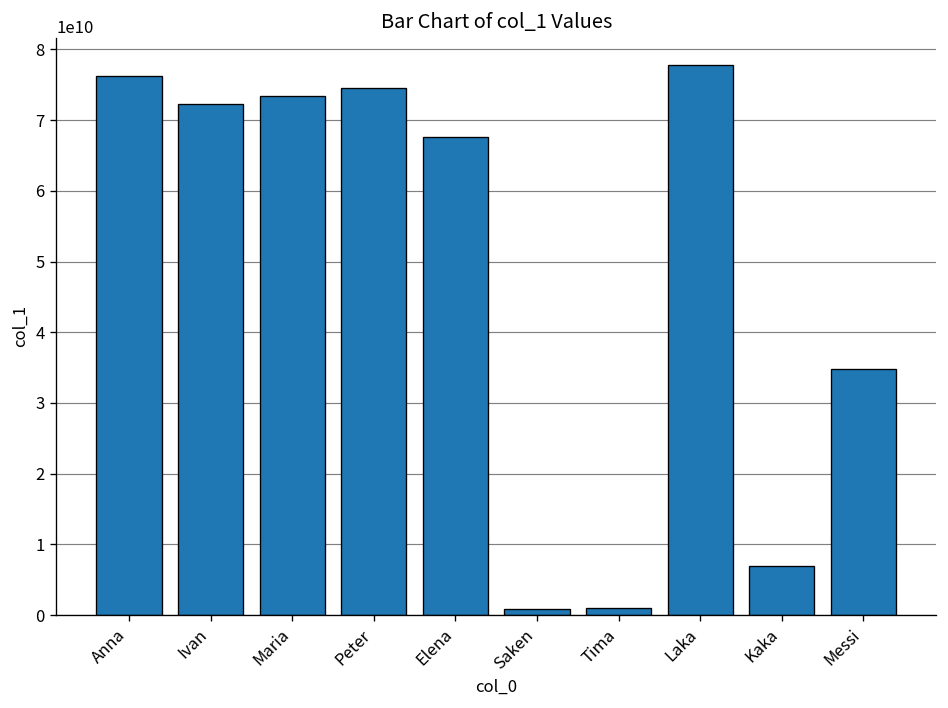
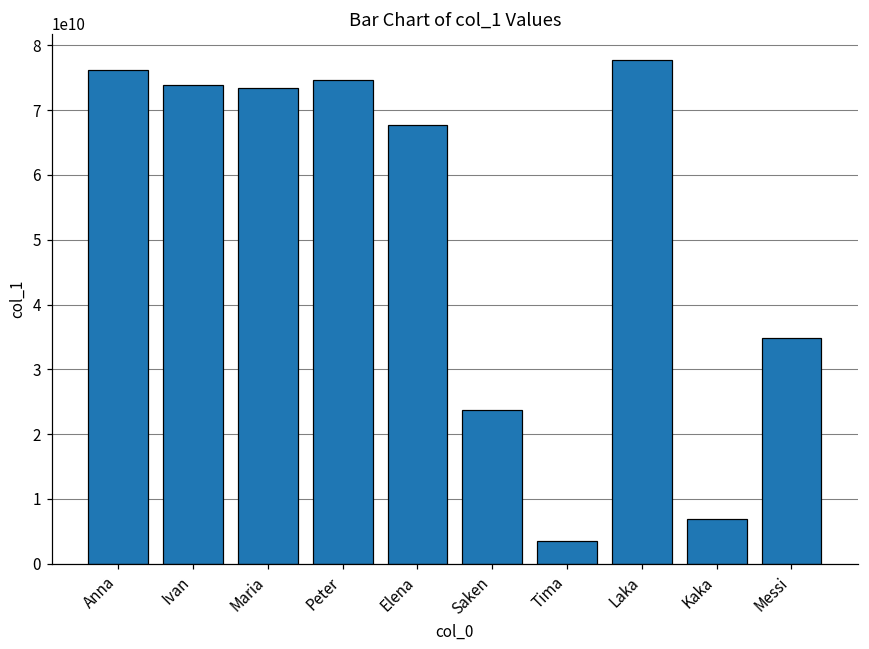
Ivan: 72000000000 -> 74000000000
Saken: 1000000000 -> 24000000000
Tima: 1000000000 -> 3000000000
